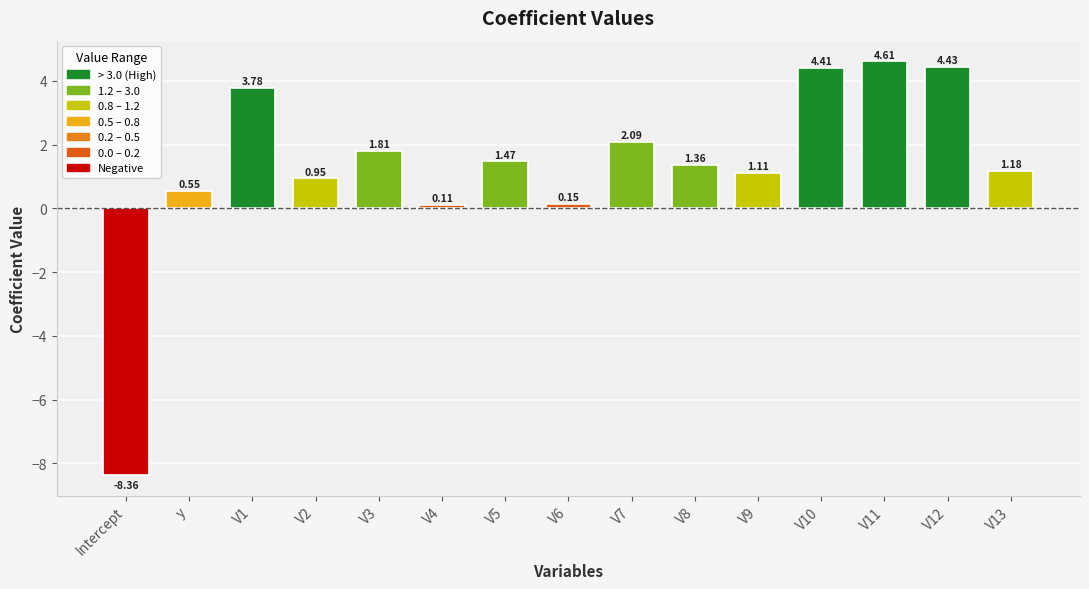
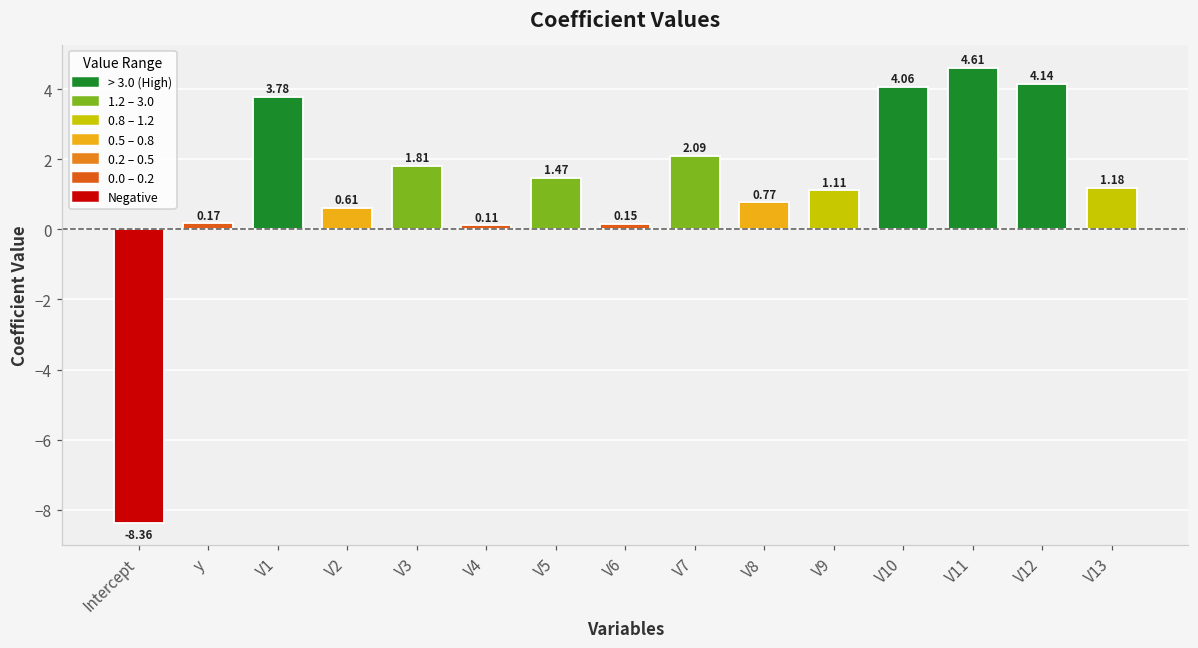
y: 0.55 -> 0.17
V2: 0.95 -> 0.61
V8: 1.36 -> 0.77
V10: 4.41 -> 4.06
V12: 4.43 -> 4.14
